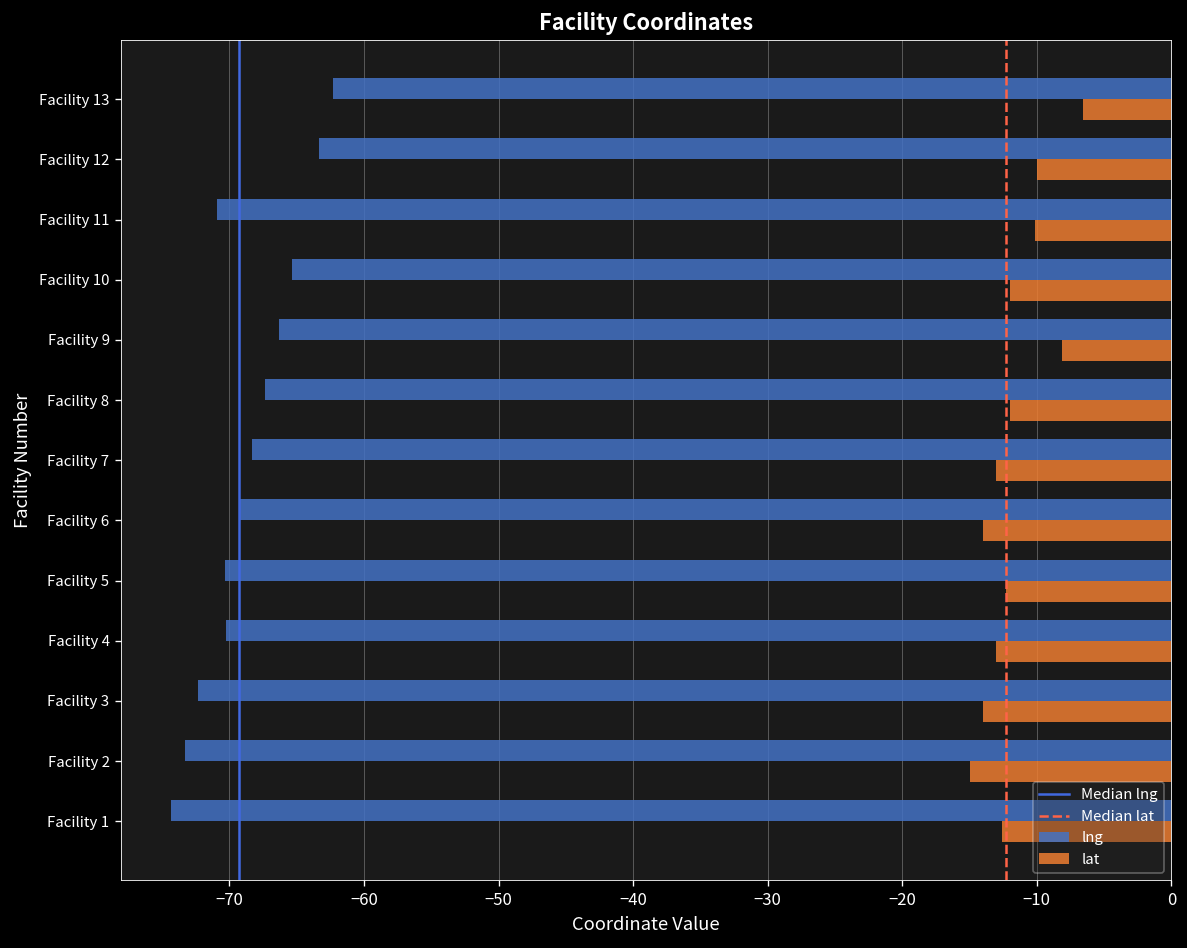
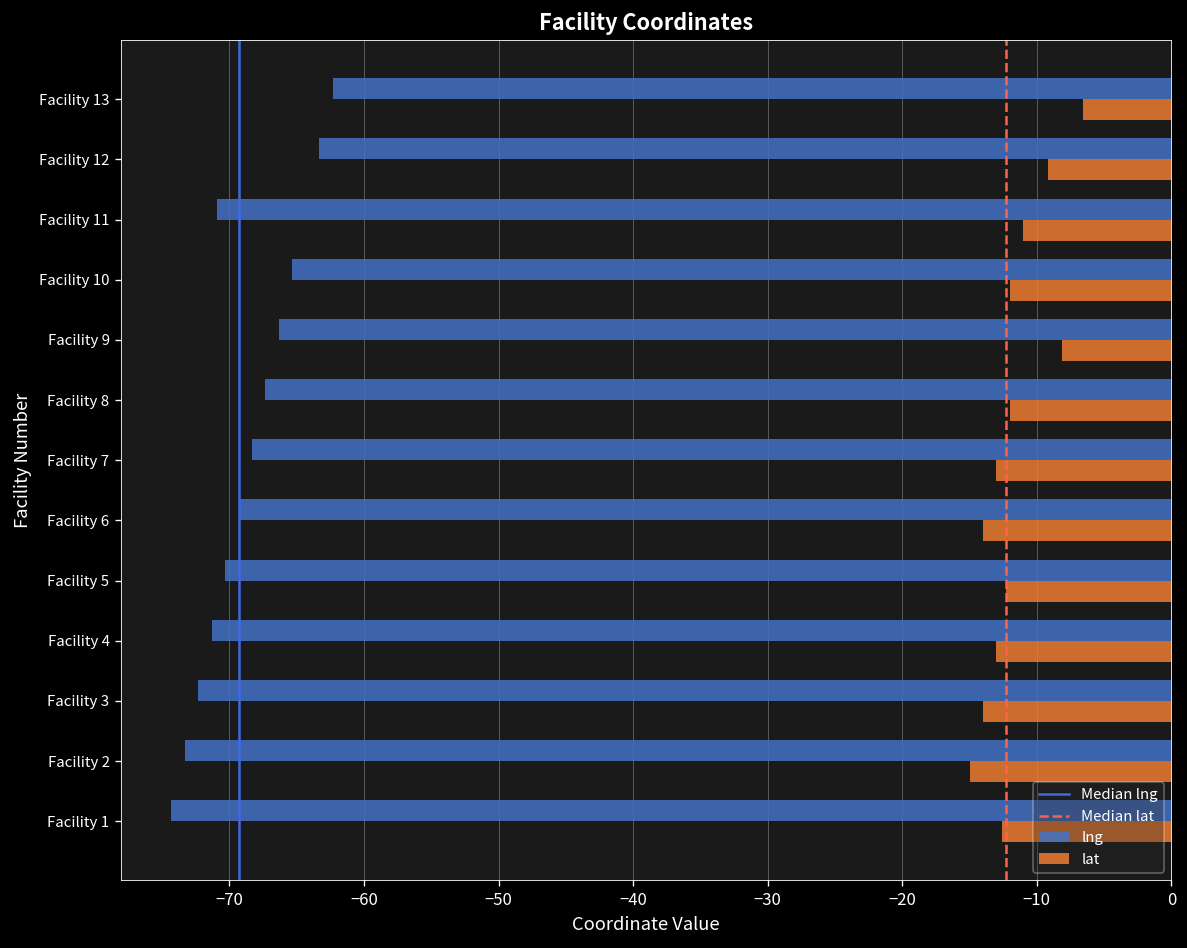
lat, Facility 12: -10.0 -> -9.2
lat, Facility 11: -10.1 -> -11.0
lng, Facility 4: -70.2 -> -71.3
